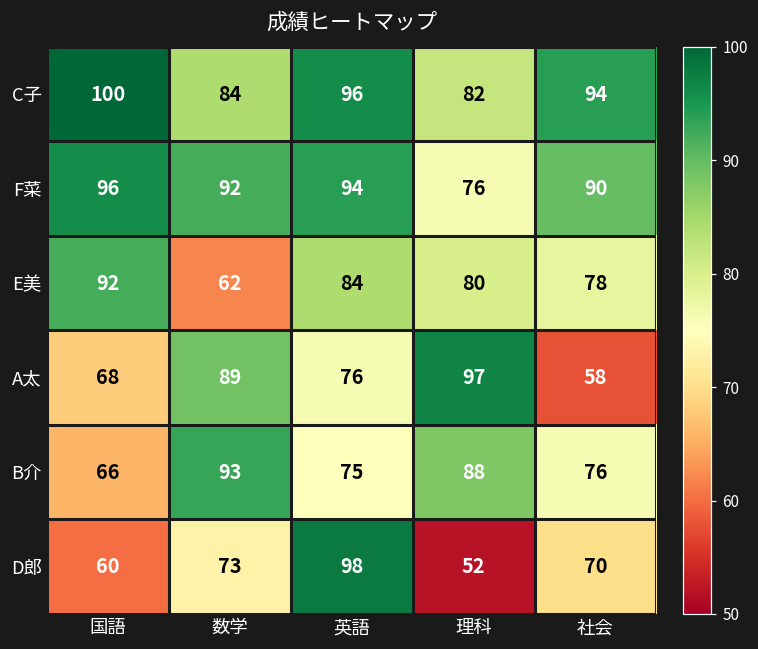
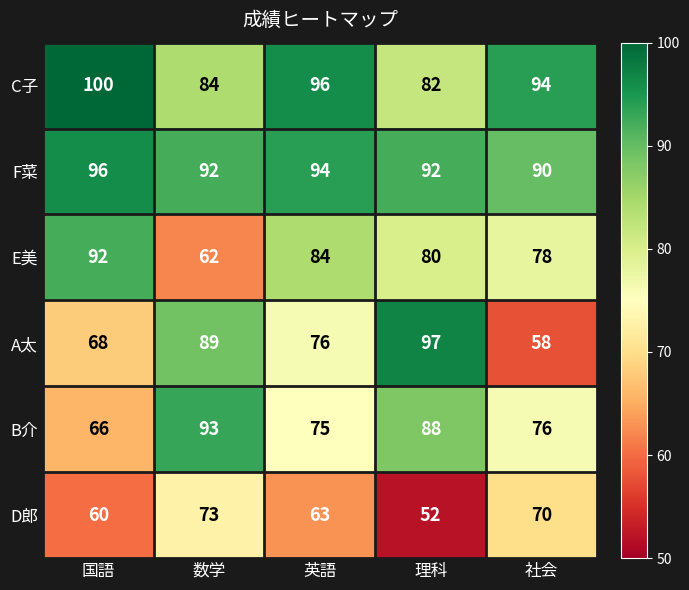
F菜, 理科: 76 -> 92
D郎, 英語: 98 -> 63
